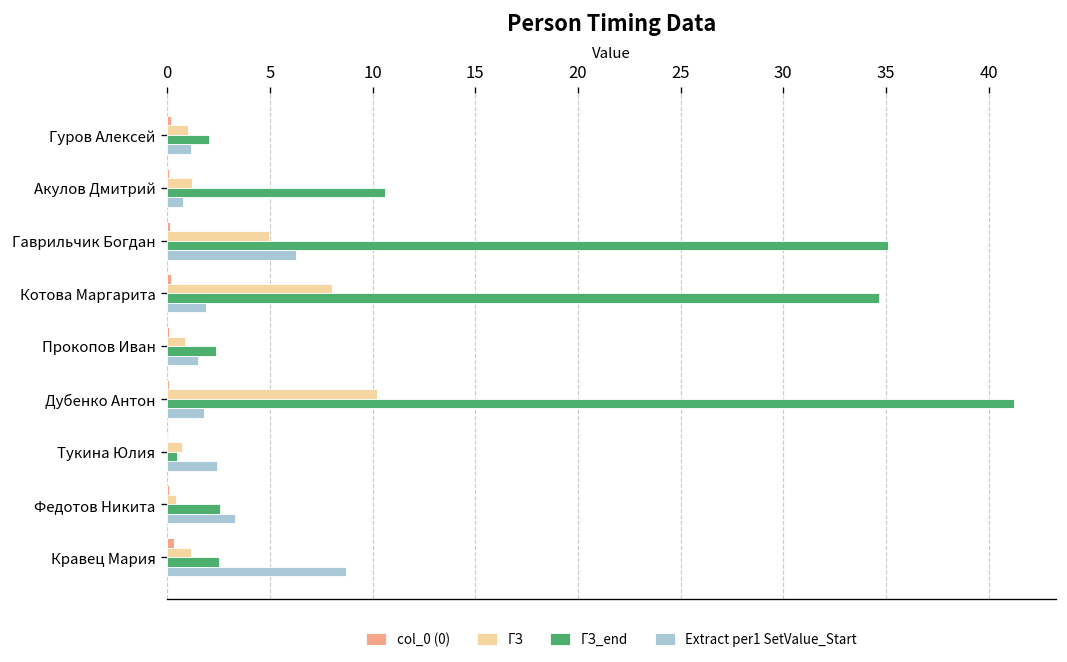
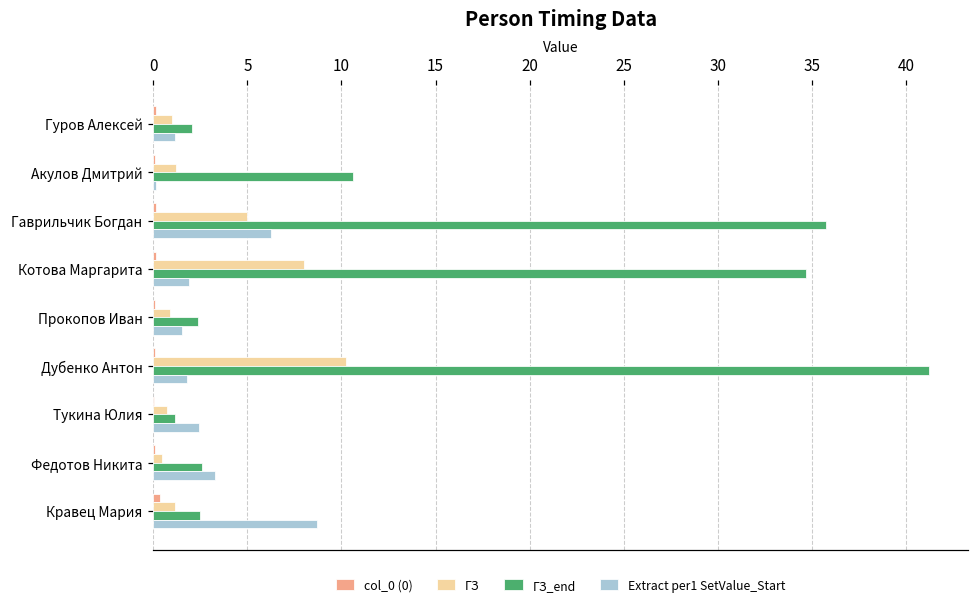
Extract per1 SetValue_Start, Акулов Дмитрий: 0.8 -> 0.2
ГЗ_end, Гаврильчик Богдан: 35.1 -> 35.7
ГЗ_end, Тукина Юлия: 0.5 -> 1.2
